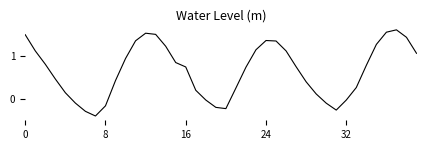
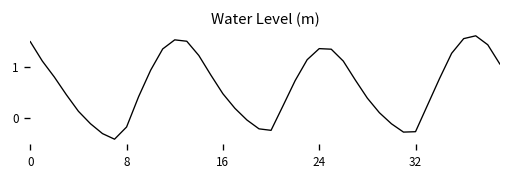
16: 0.7 -> 0.5
32: 0.0 -> -0.3
